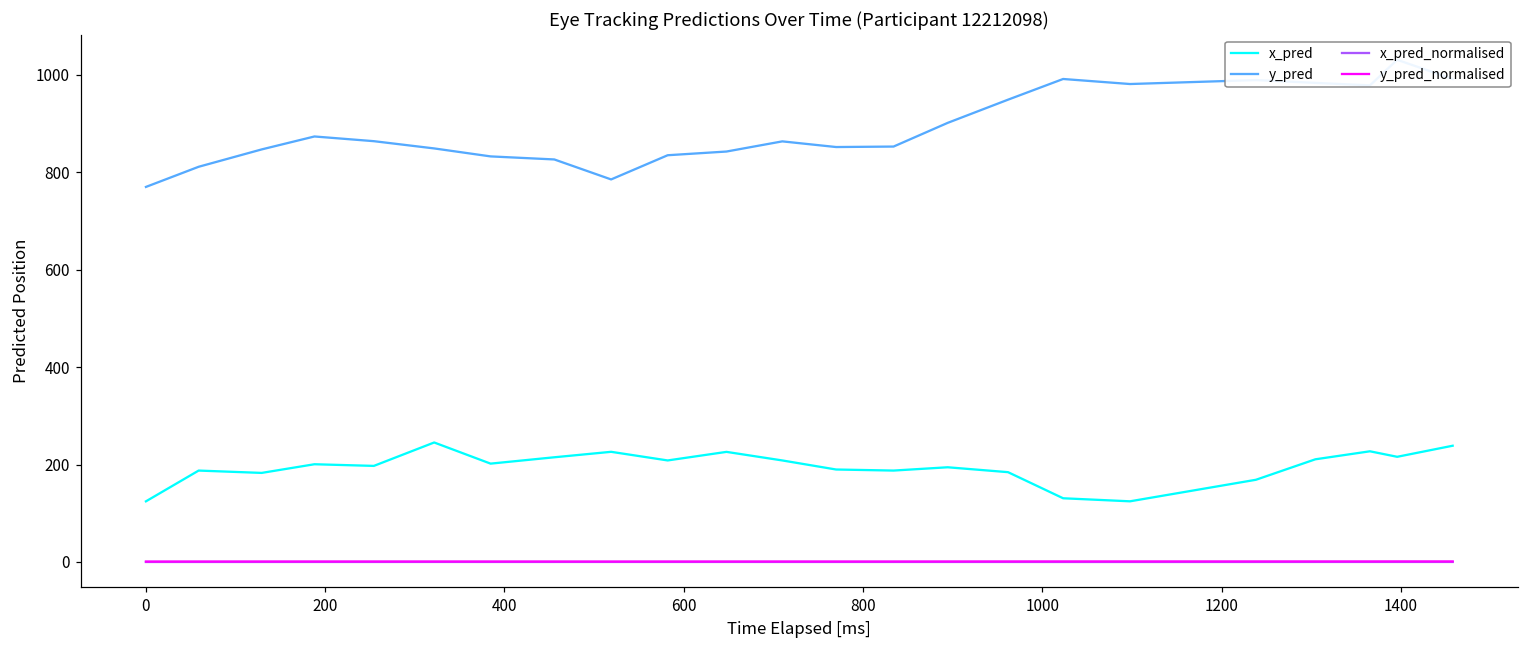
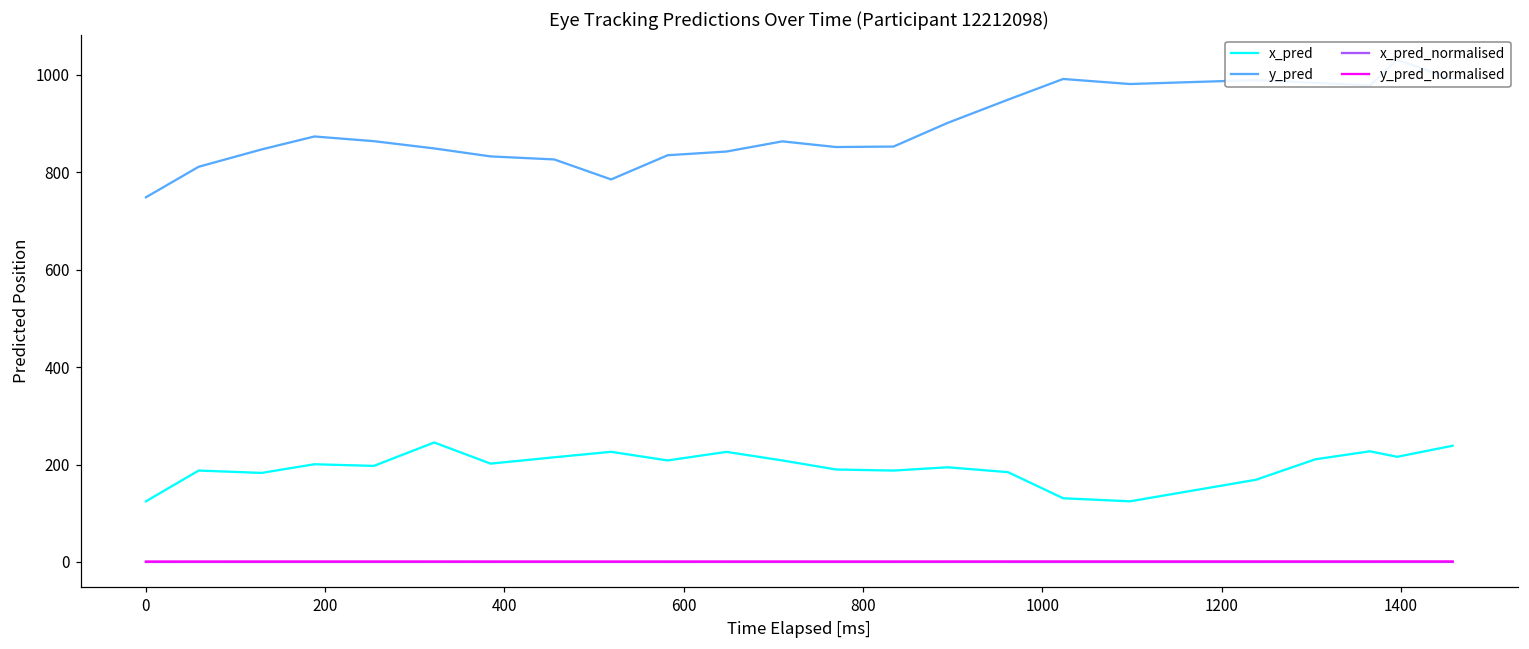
y_pred, 0: 770 -> 750
